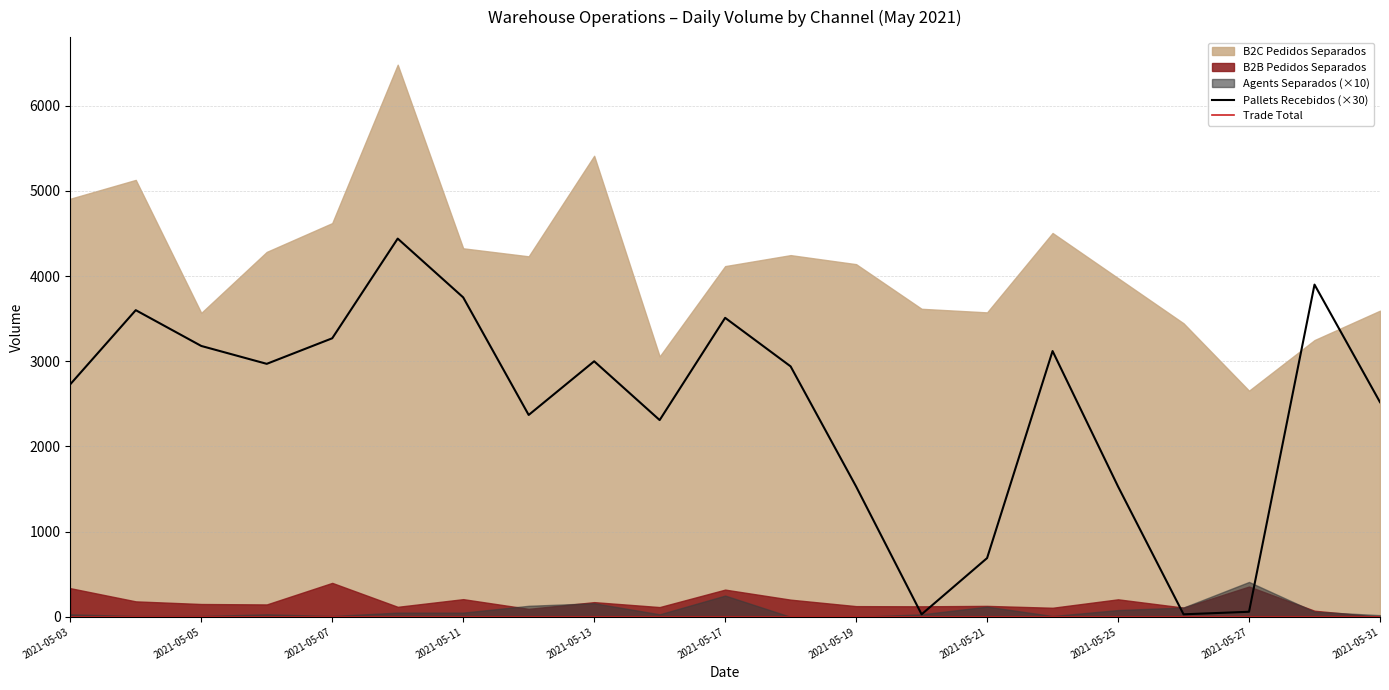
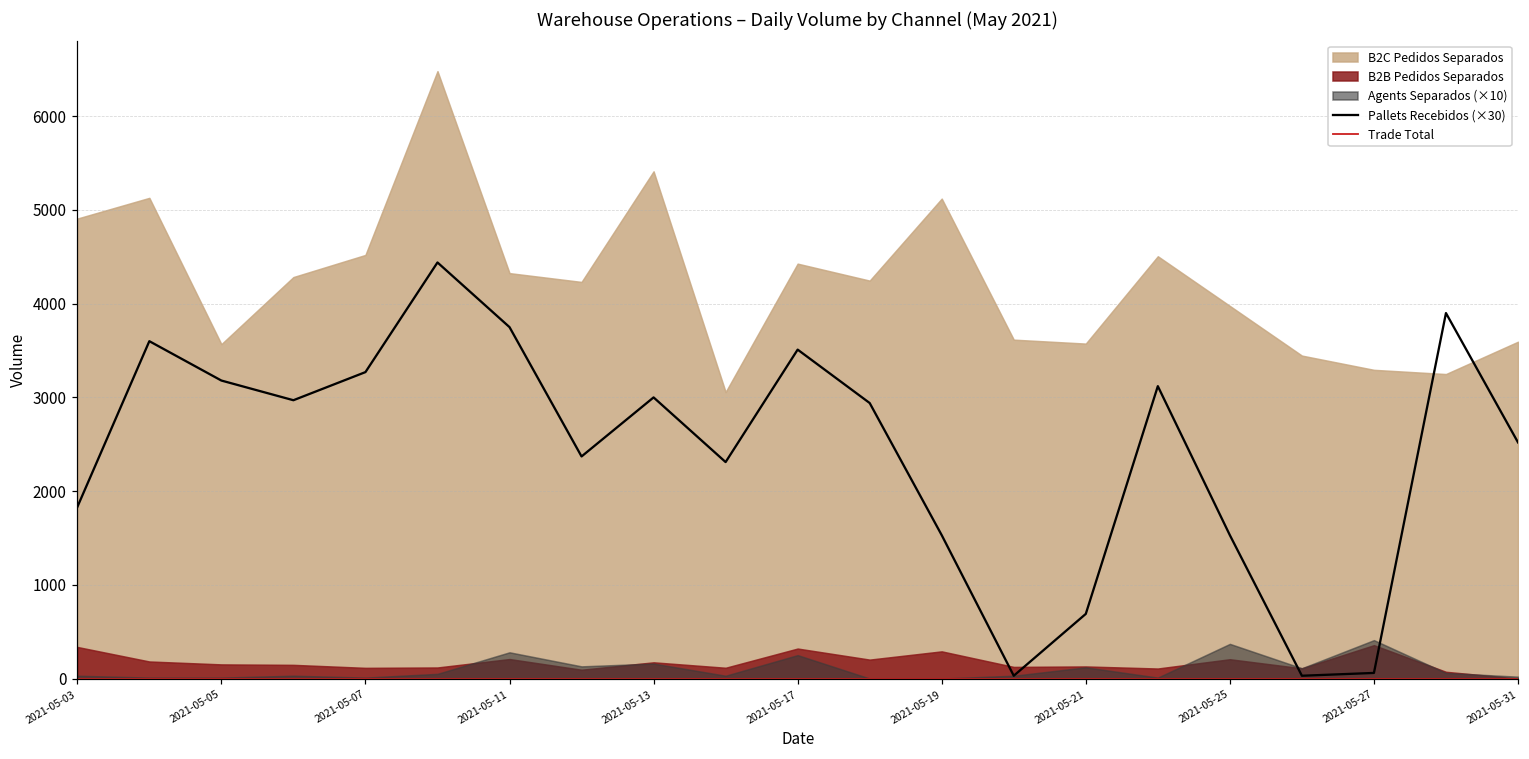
Pallets Recebidos (×30), 2021-05-03: 2700 -> 1800
B2C Pedidos Separados, 2021-05-07: 4600 -> 4500
B2B Pedidos Separados, 2021-05-07: 400 -> 100
Agents Separados (×10), 2021-05-11: 100 -> 300
B2C Pedidos Separados, 2021-05-17: 4100 -> 4400
B2C Pedidos Separados, 2021-05-19: 4100 -> 5100
B2B Pedidos Separados, 2021-05-19: 100 -> 300
Agents Separados (×10), 2021-05-25: 100 -> 400
B2C Pedidos Separados, 2021-05-27: 2700 -> 3300
